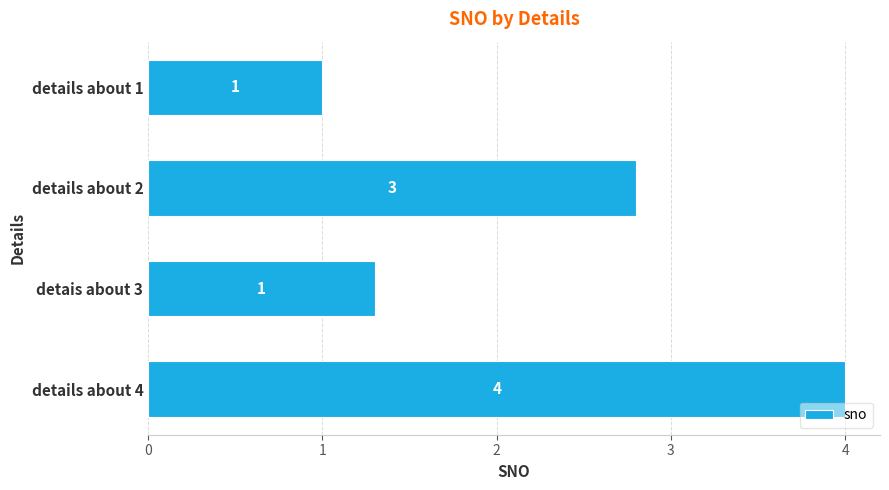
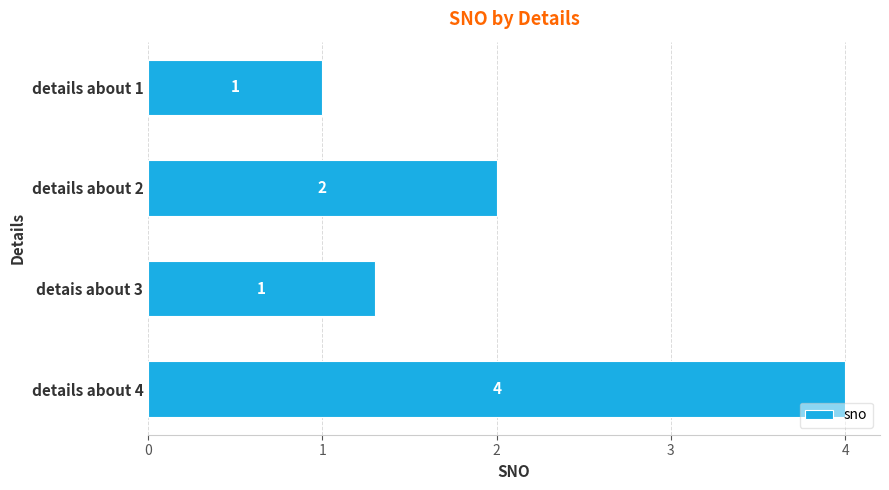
details about 2: 3 -> 2
